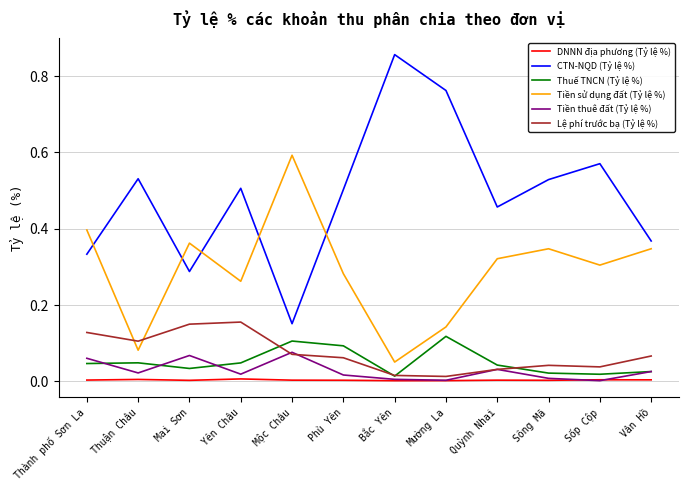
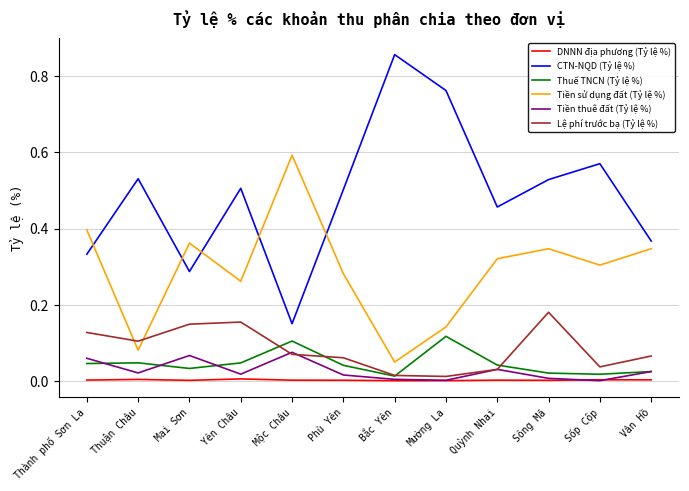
Thuế TNCN (Tỷ lệ %), Phù Yên: 0.09 -> 0.04
Lệ phí trước bạ (Tỷ lệ %), Sông Mã: 0.04 -> 0.18
